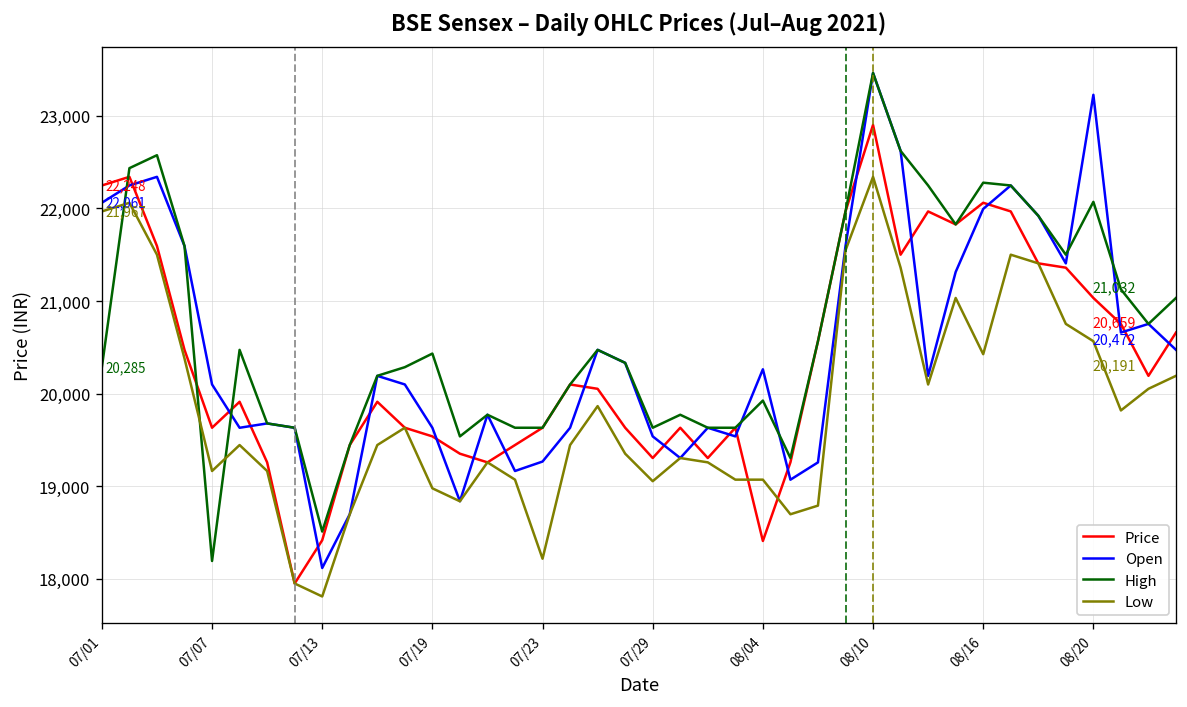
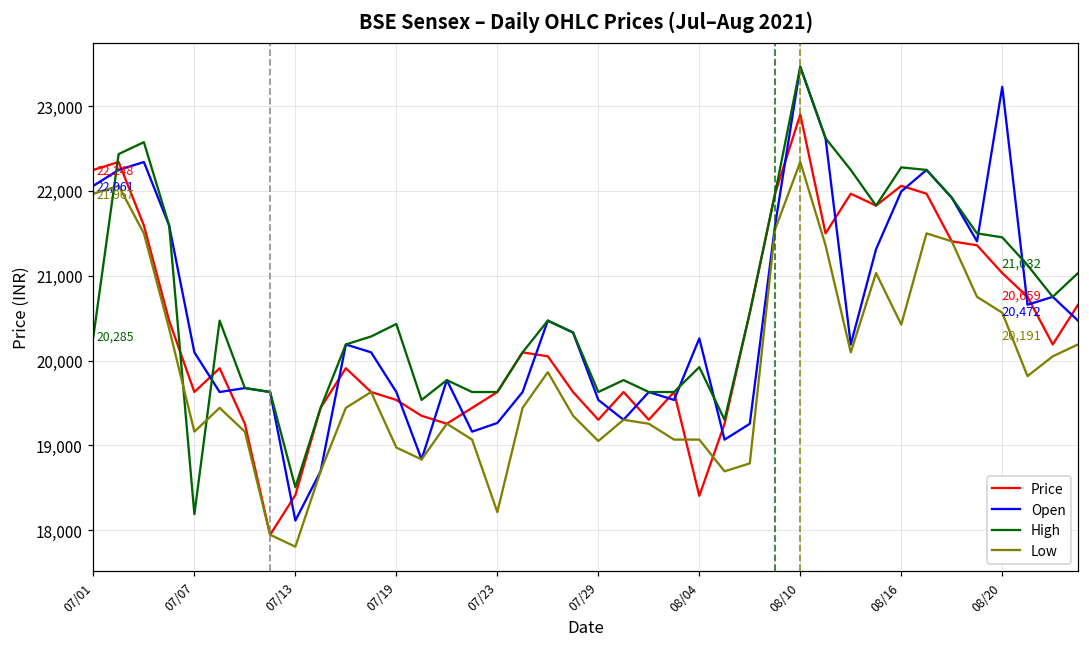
High, 08/20: 22,100 -> 21,500
